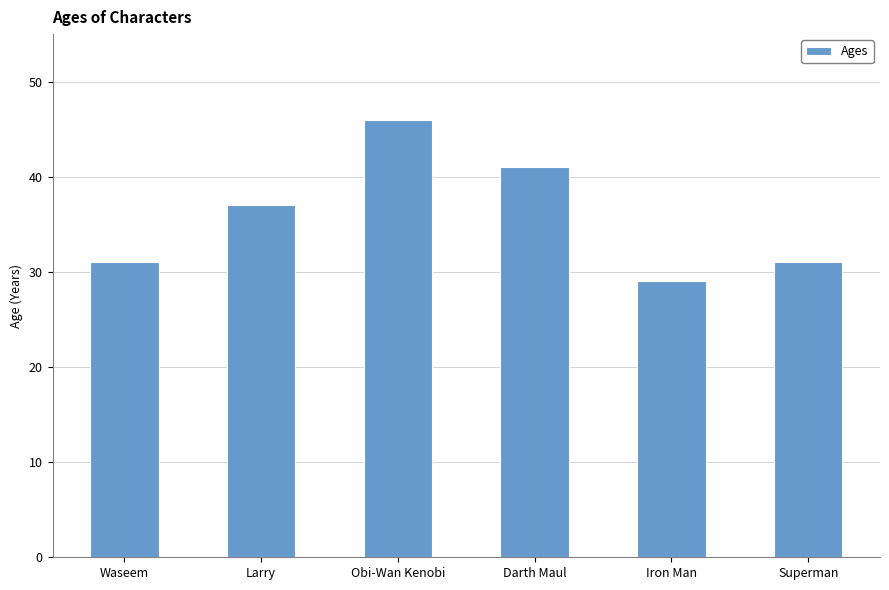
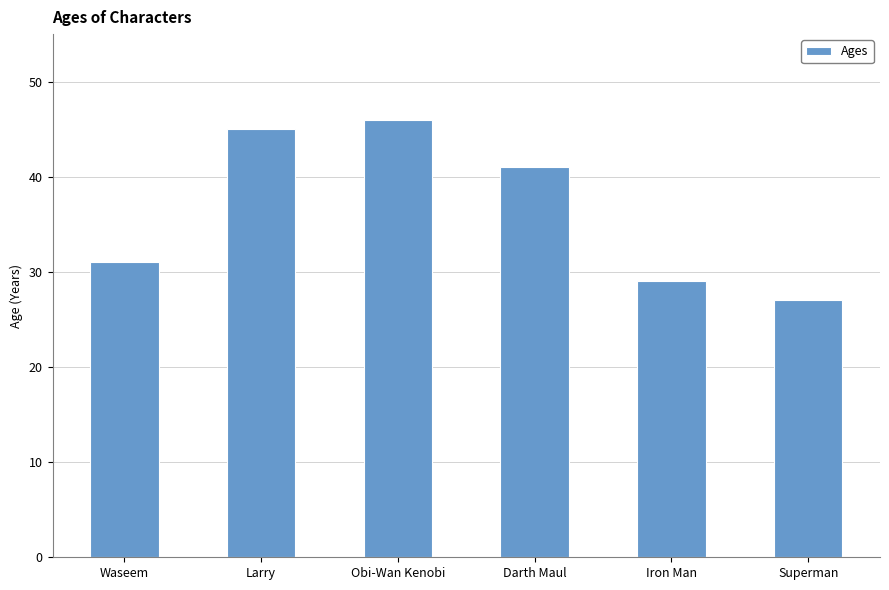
Larry: 37 -> 45
Superman: 31 -> 27
